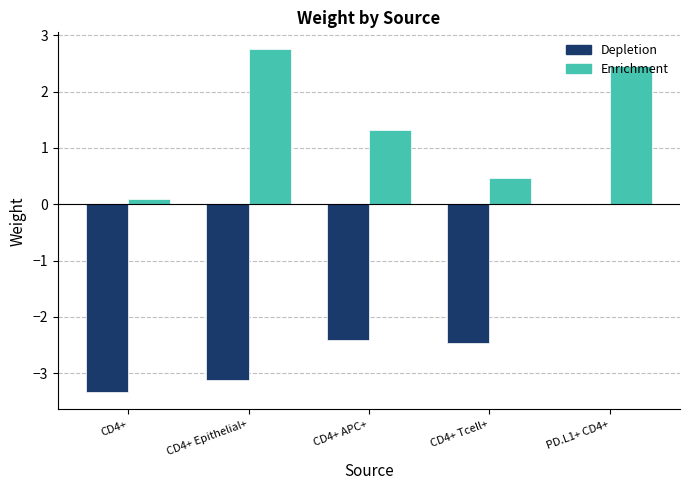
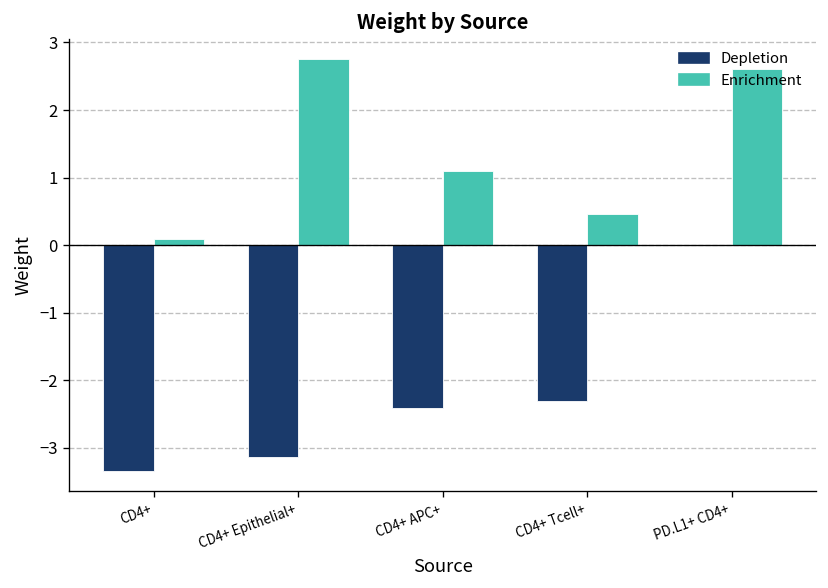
Enrichment, CD4+ APC+: 1.3 -> 1.1
Depletion, CD4+ Tcell+: -2.5 -> -2.3
Enrichment, PD.L1+ CD4+: 2.5 -> 2.6
